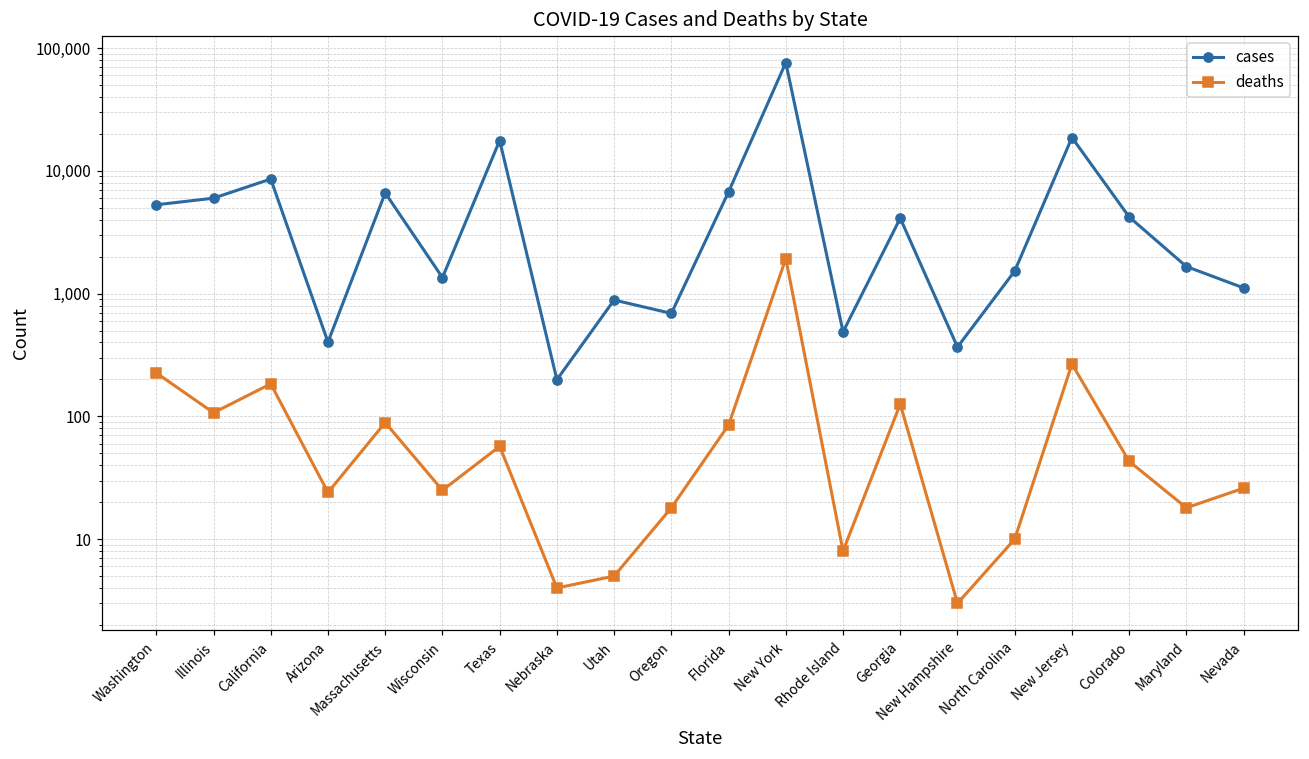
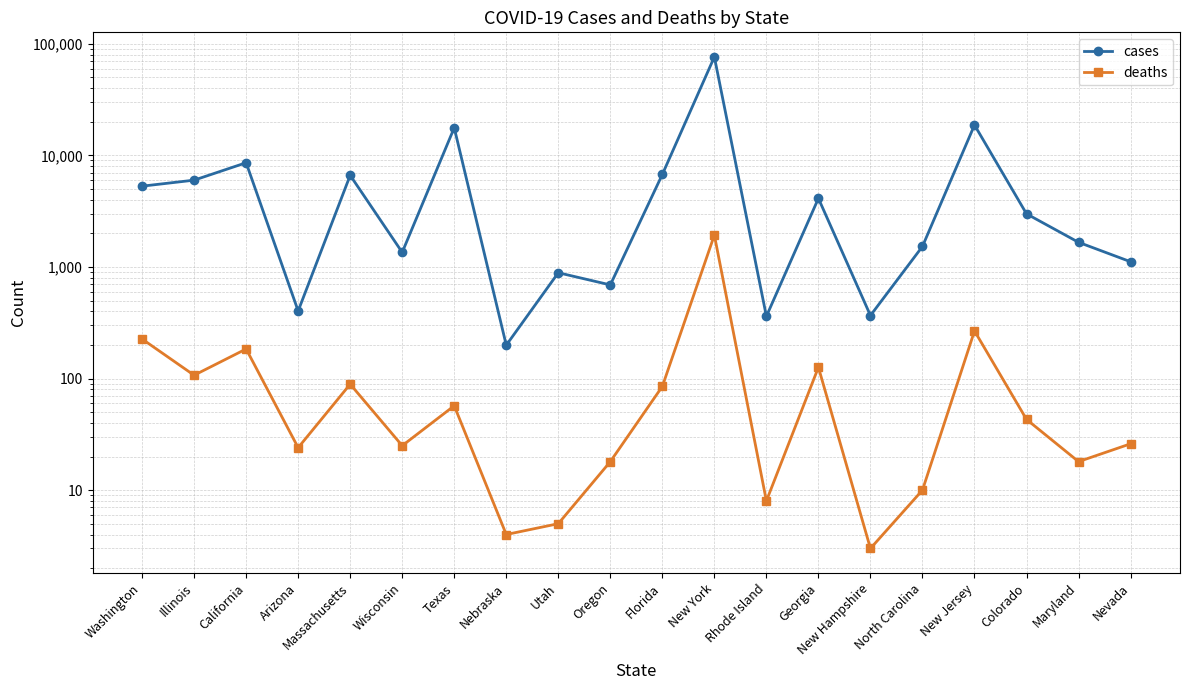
cases, Rhode Island: 500 -> 360
cases, Colorado: 4,200 -> 3,000
